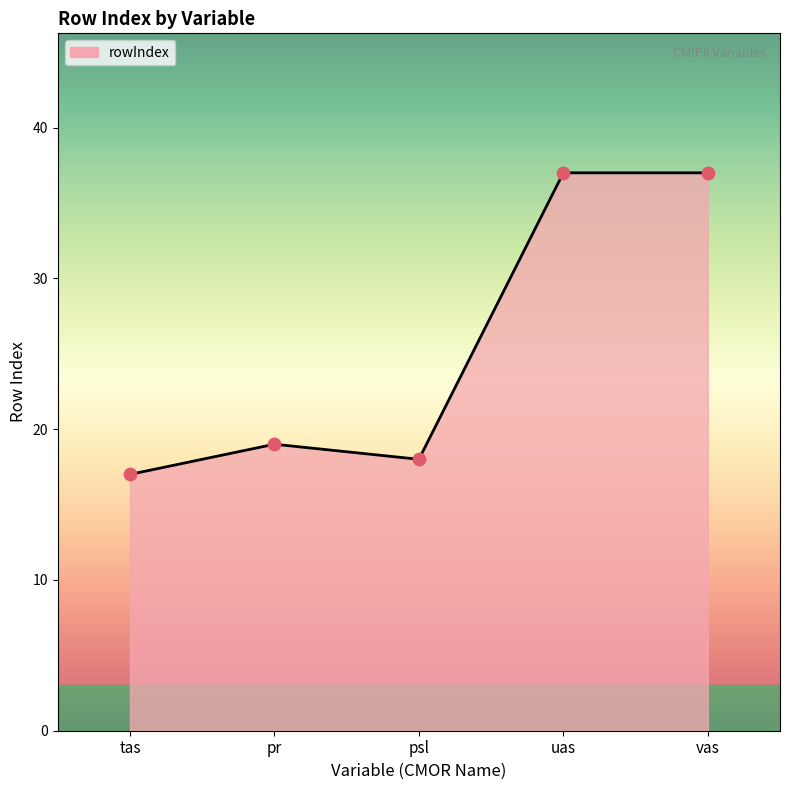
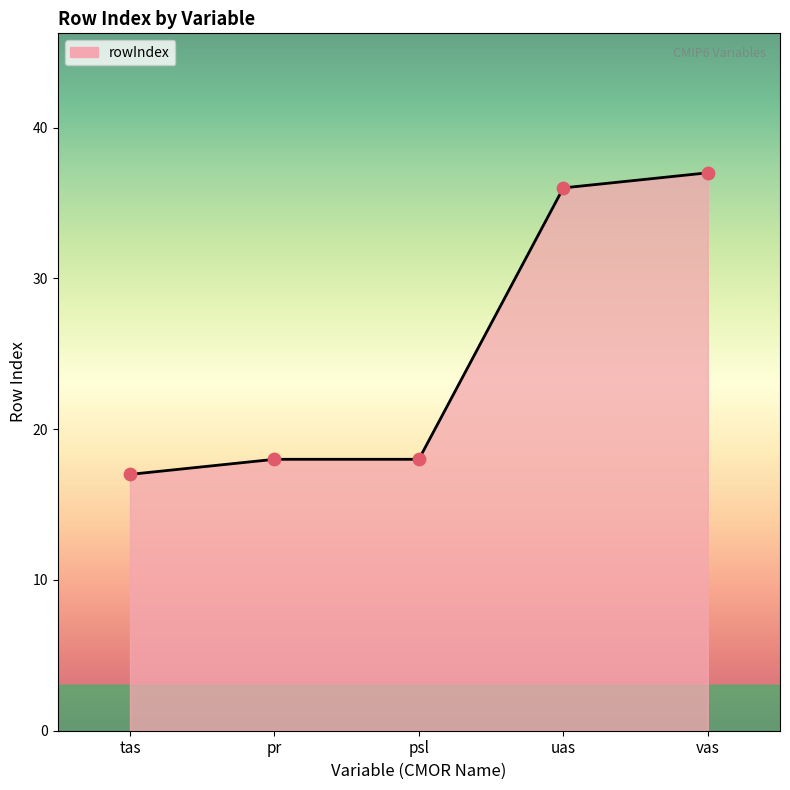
pr: 19 -> 18
uas: 37 -> 36
